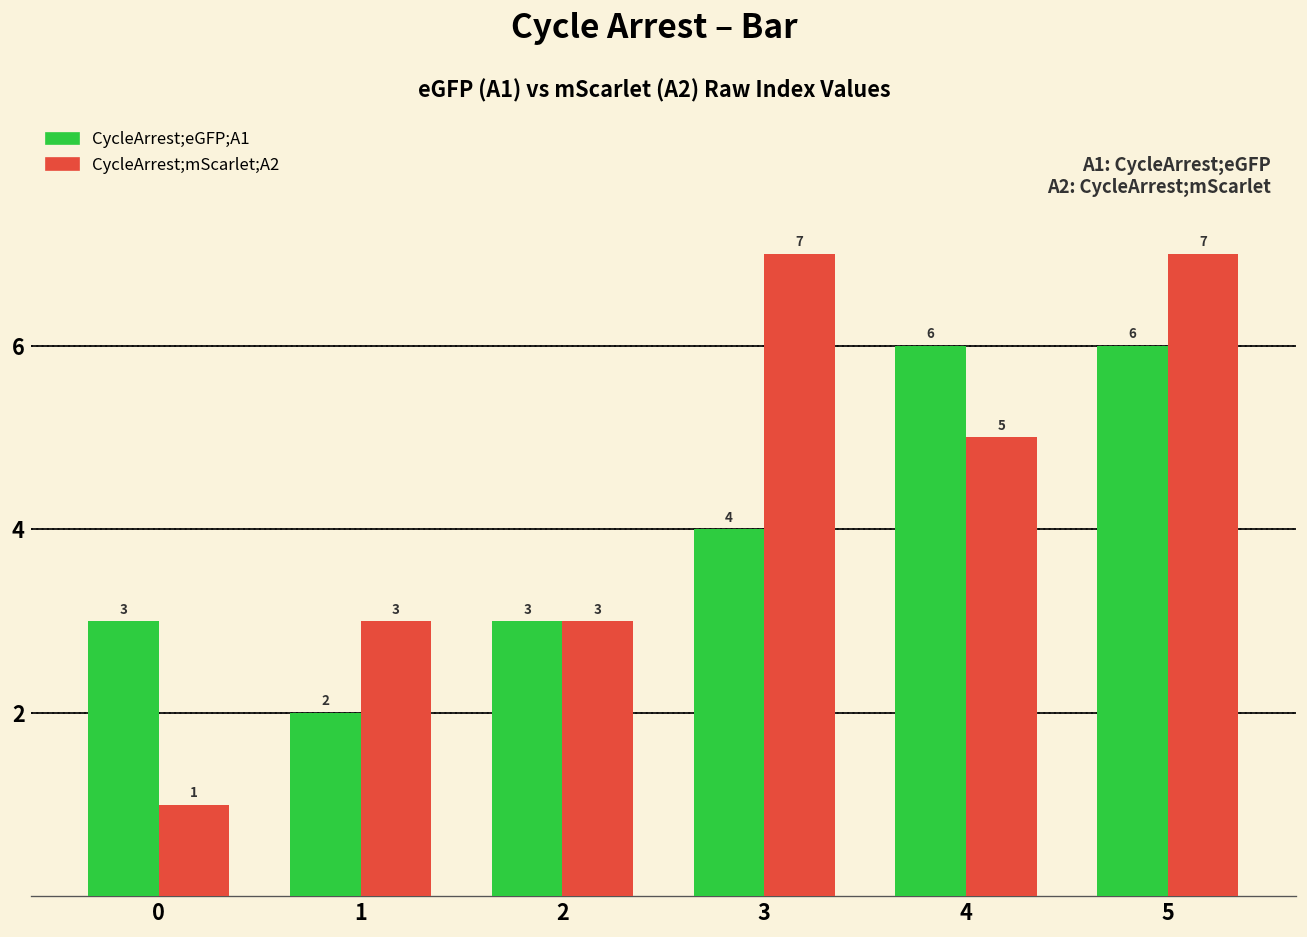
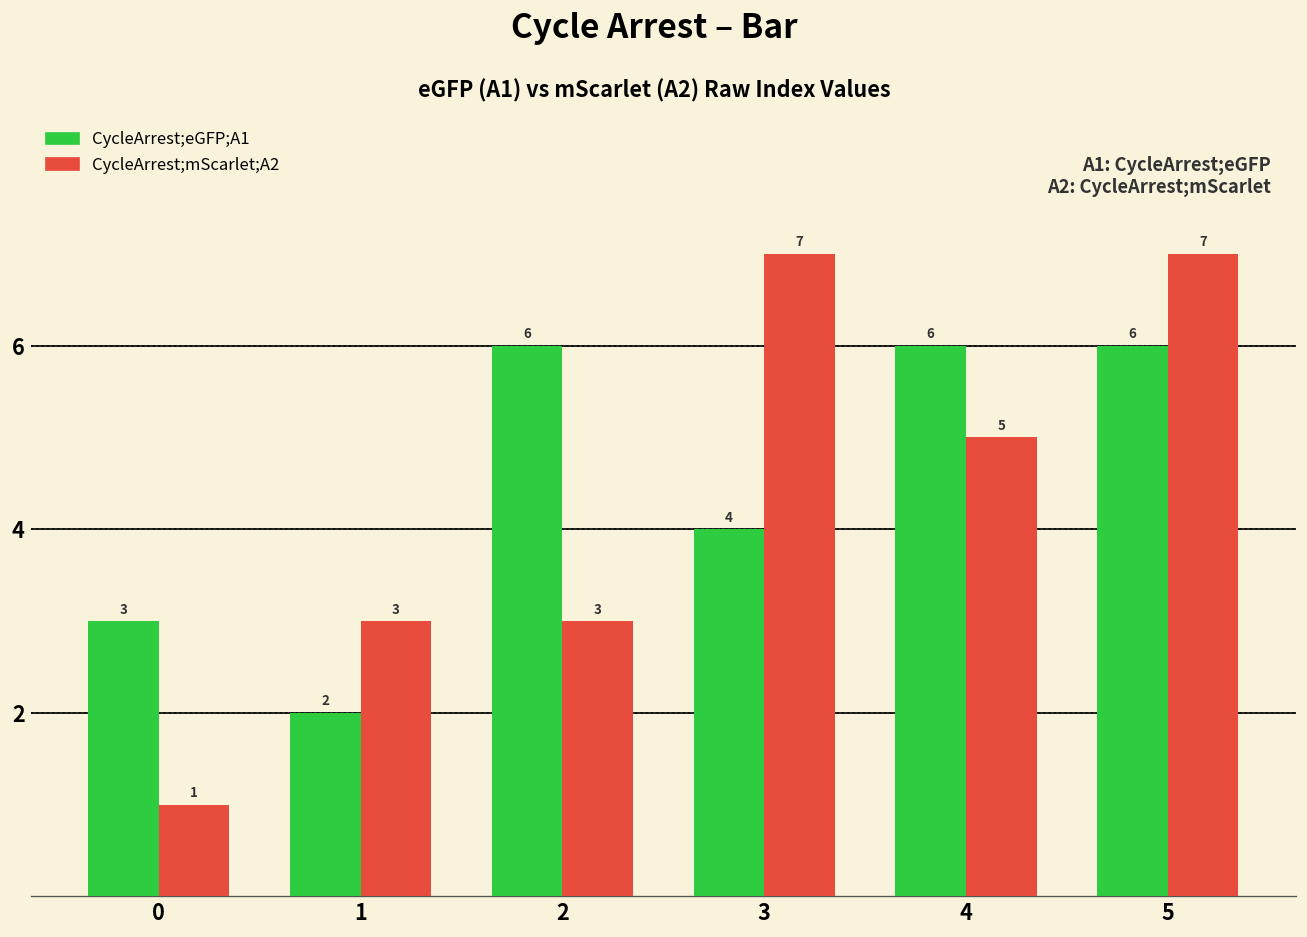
CycleArrest;eGFP;A1, 2: 3 -> 6
